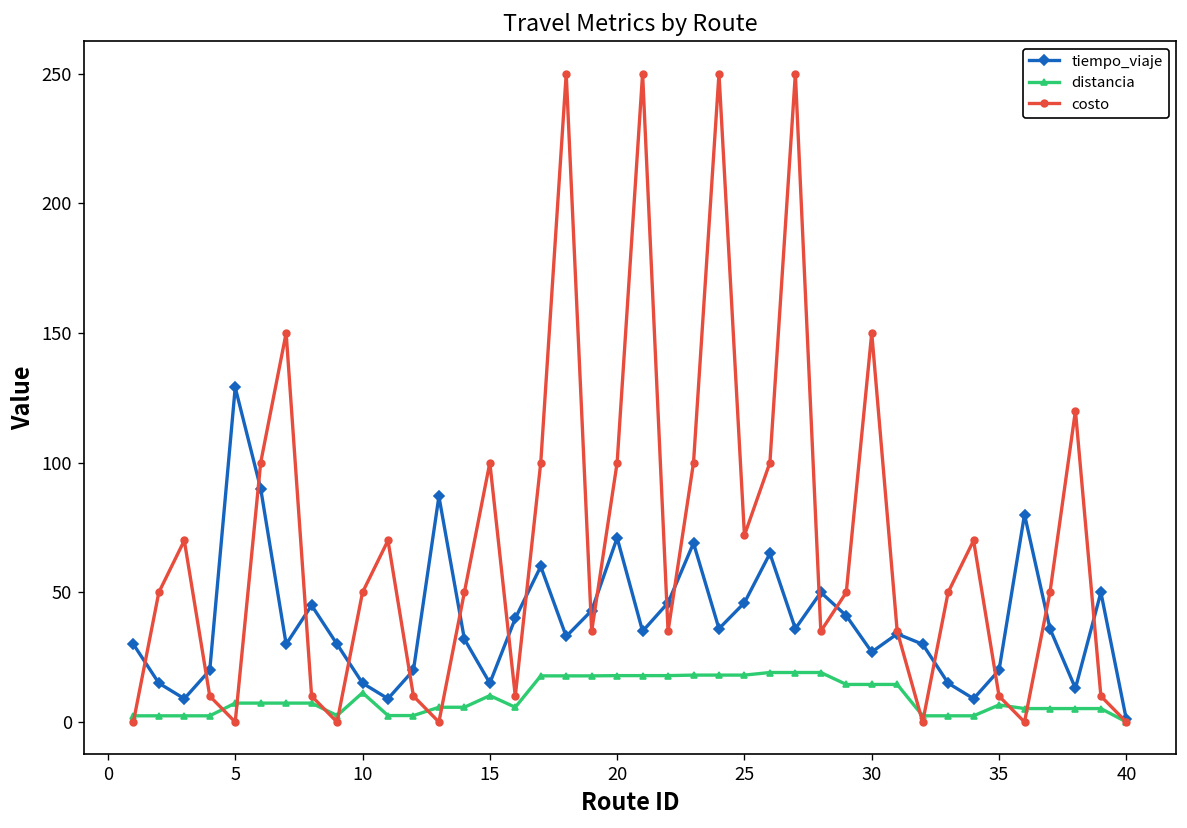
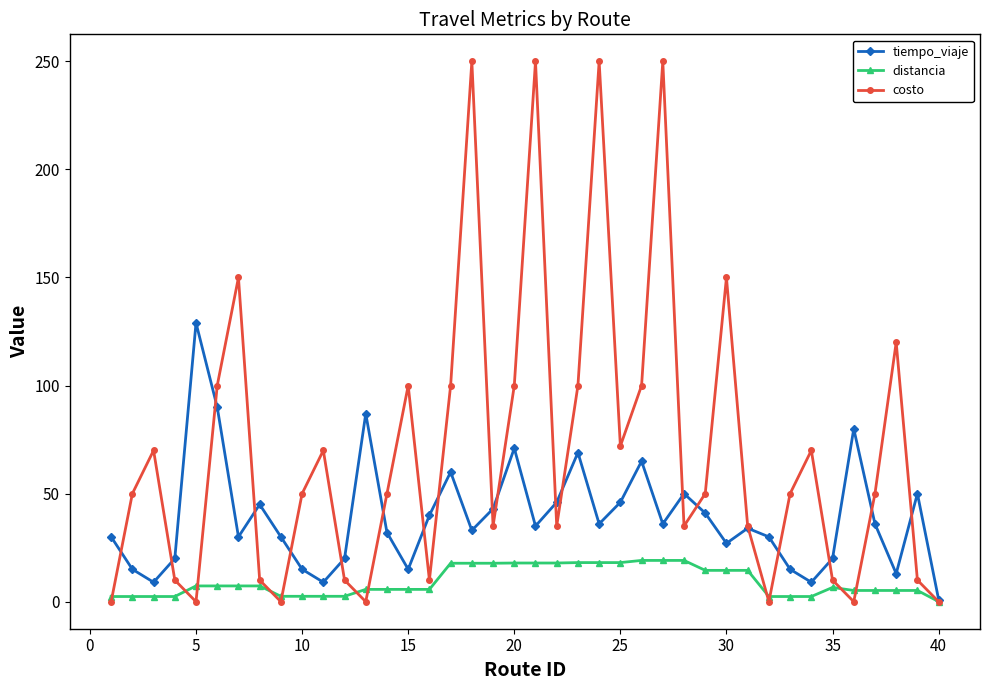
distancia, 10: 11 -> 3
distancia, 15: 10 -> 6
